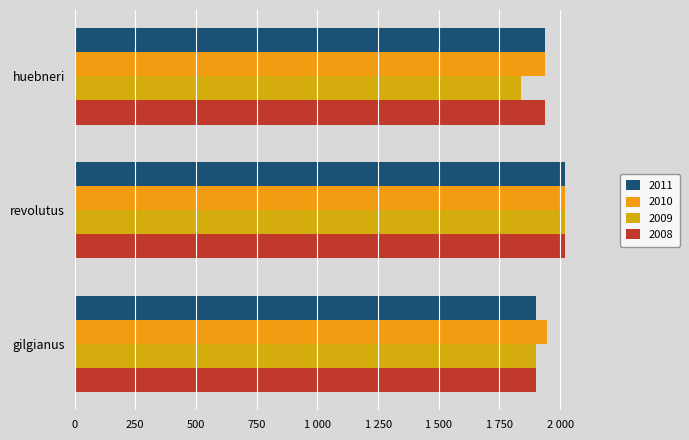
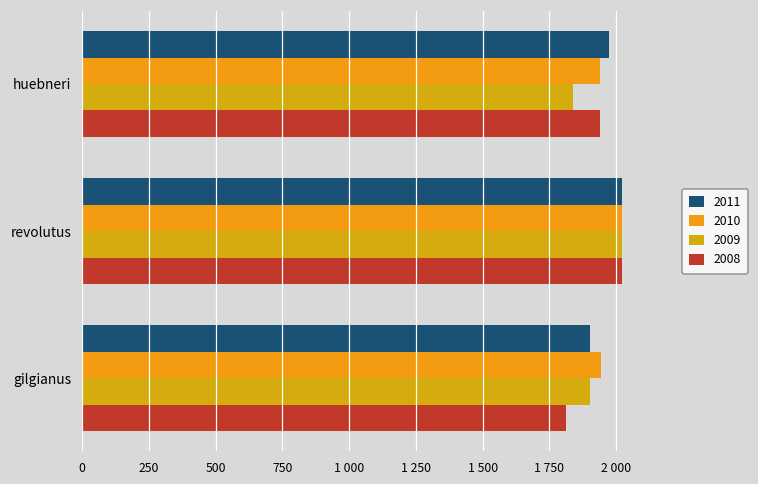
2011, huebneri: 1940 -> 1980
2008, gilgianus: 1900 -> 1810
